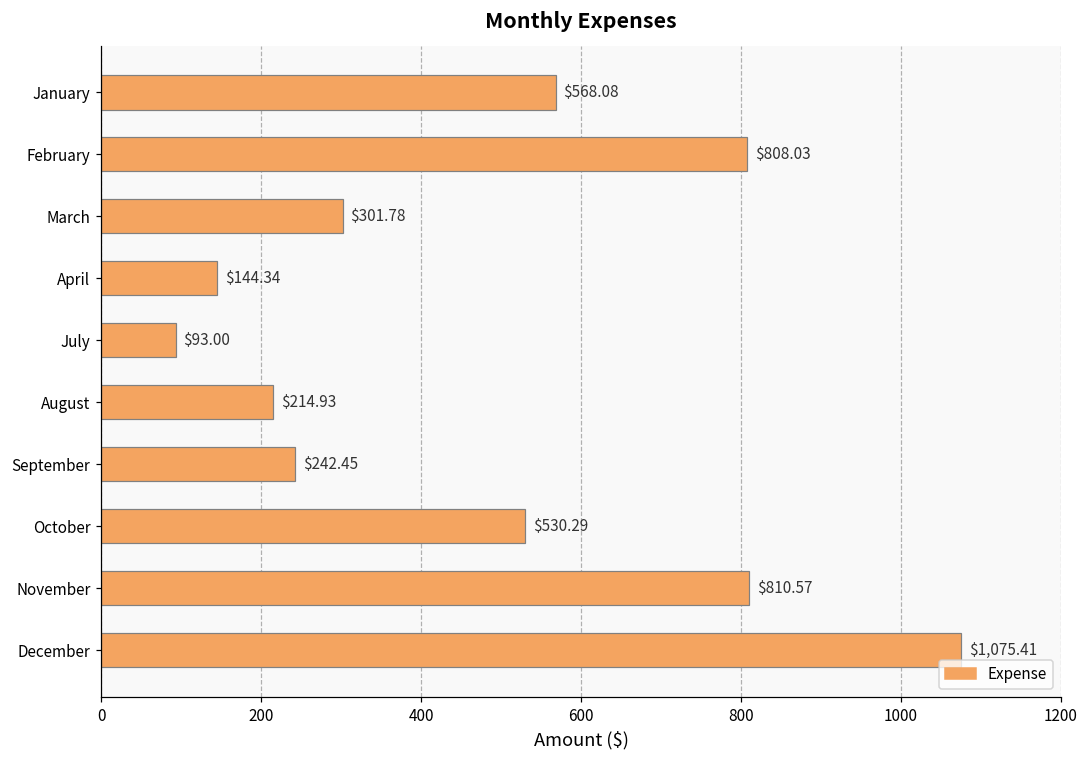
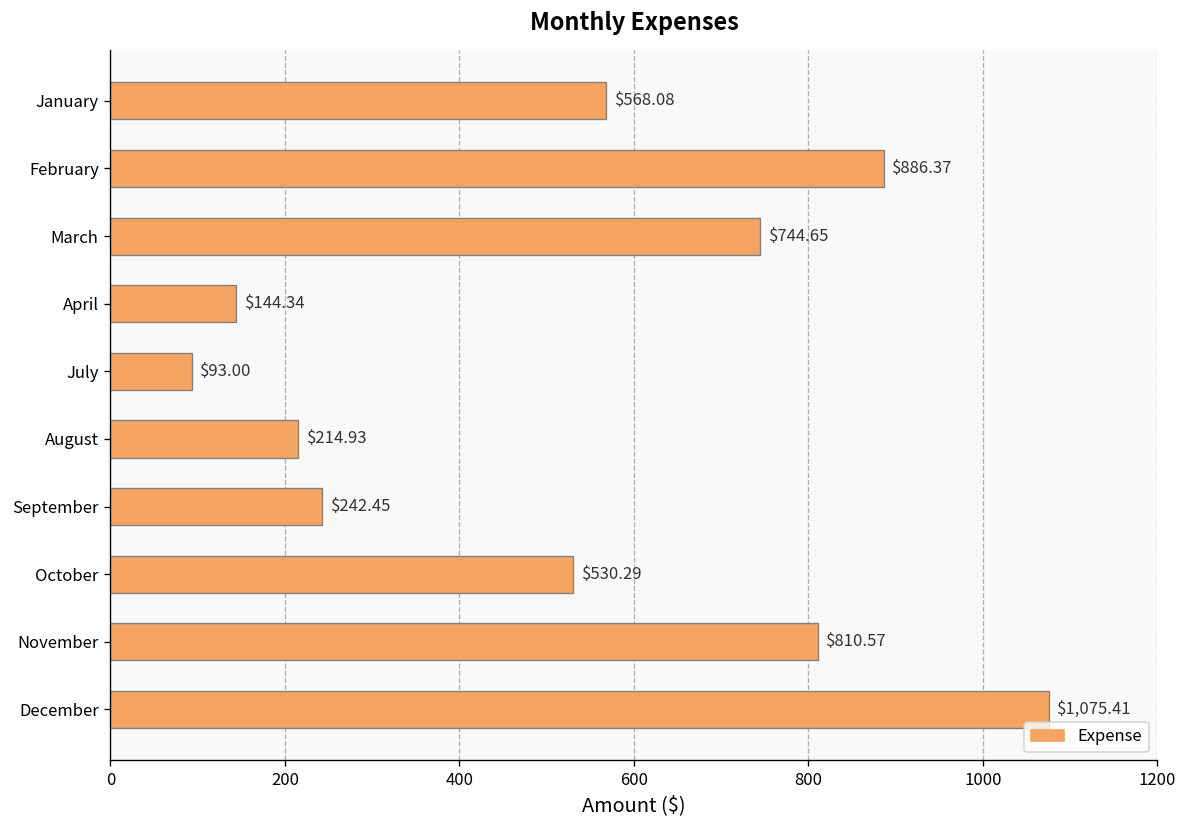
February: $808.03 -> $886.37
March: $301.78 -> $744.65
